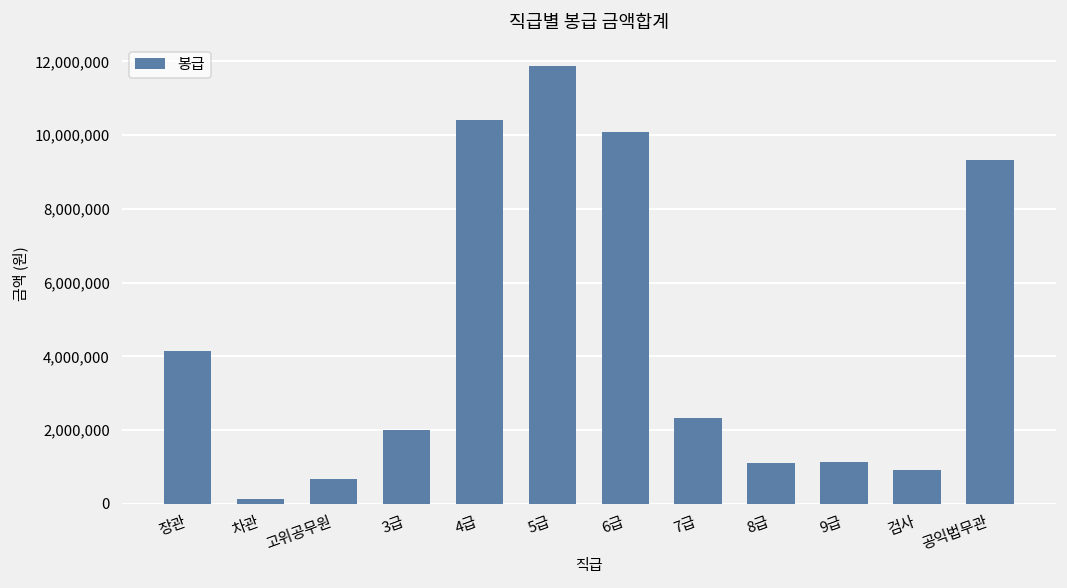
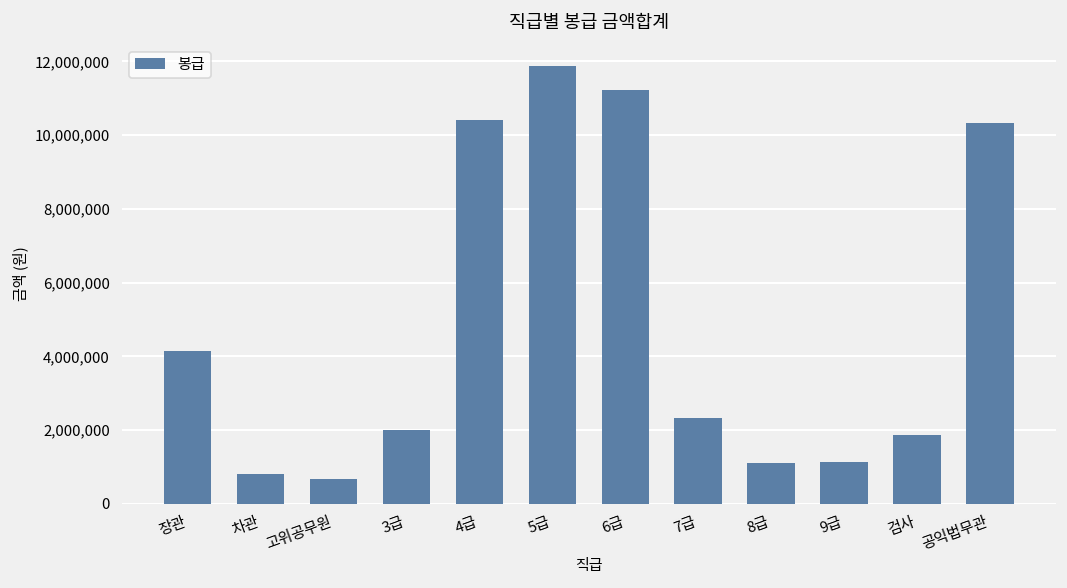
차관: 100,000 -> 800,000
6급: 10,100,000 -> 11,200,000
검사: 900,000 -> 1,900,000
공익법무관: 9,300,000 -> 10,300,000
